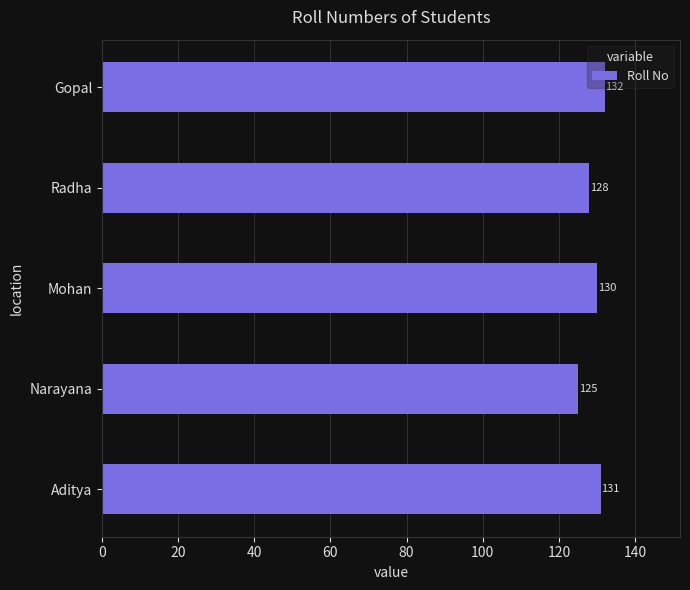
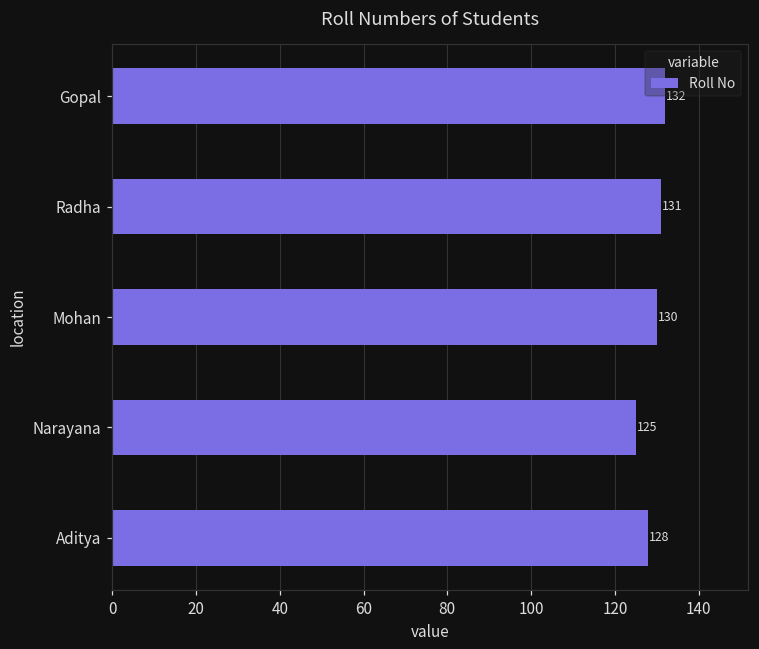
Radha: 128 -> 131
Aditya: 131 -> 128
